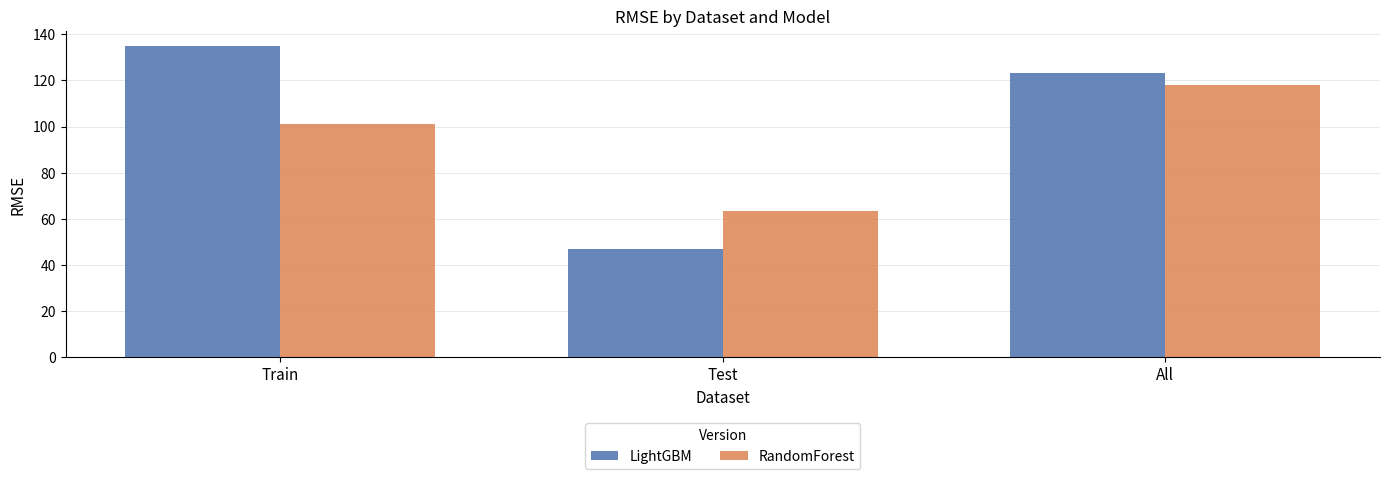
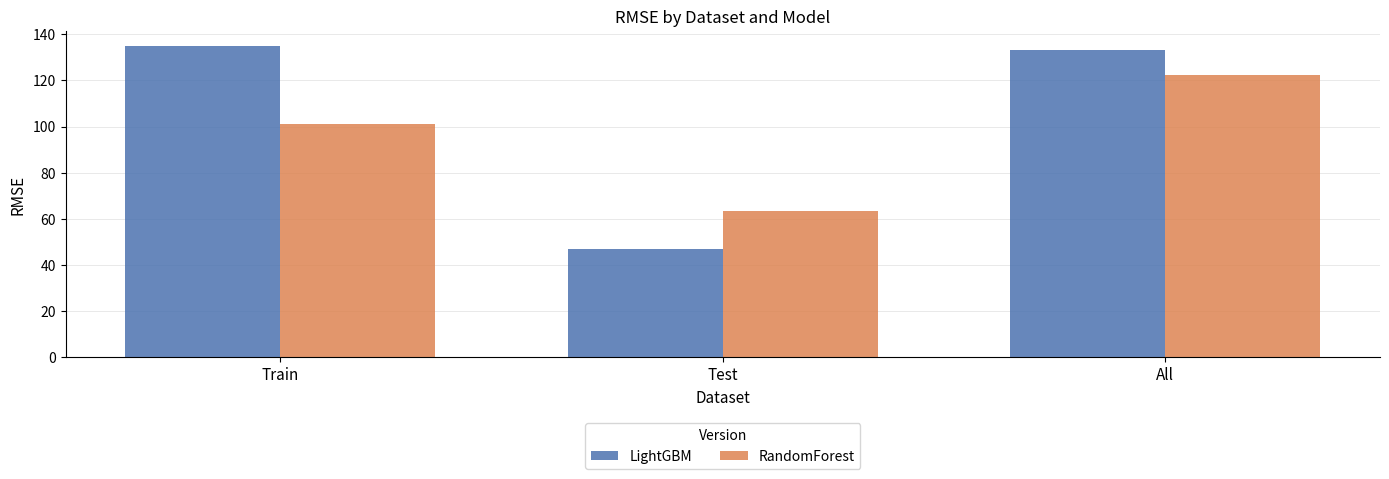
LightGBM, All: 123 -> 133
RandomForest, All: 118 -> 123
